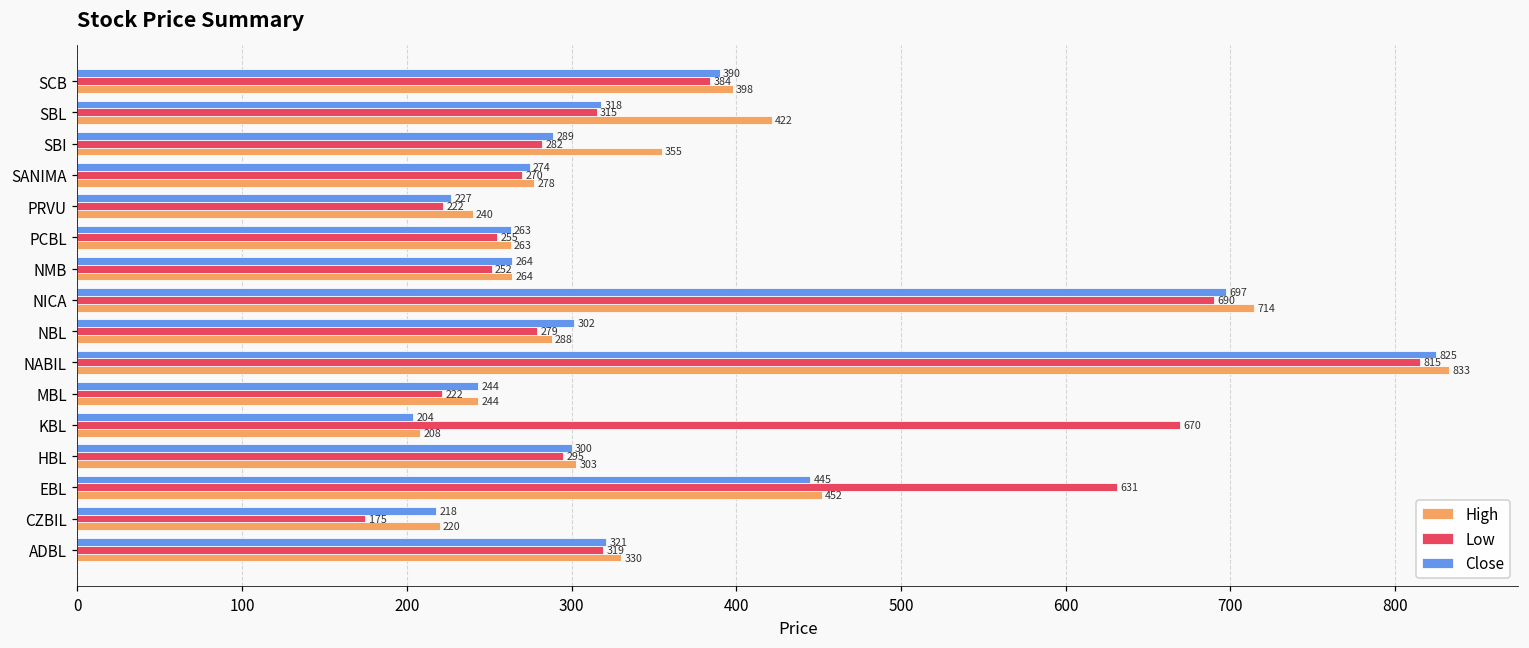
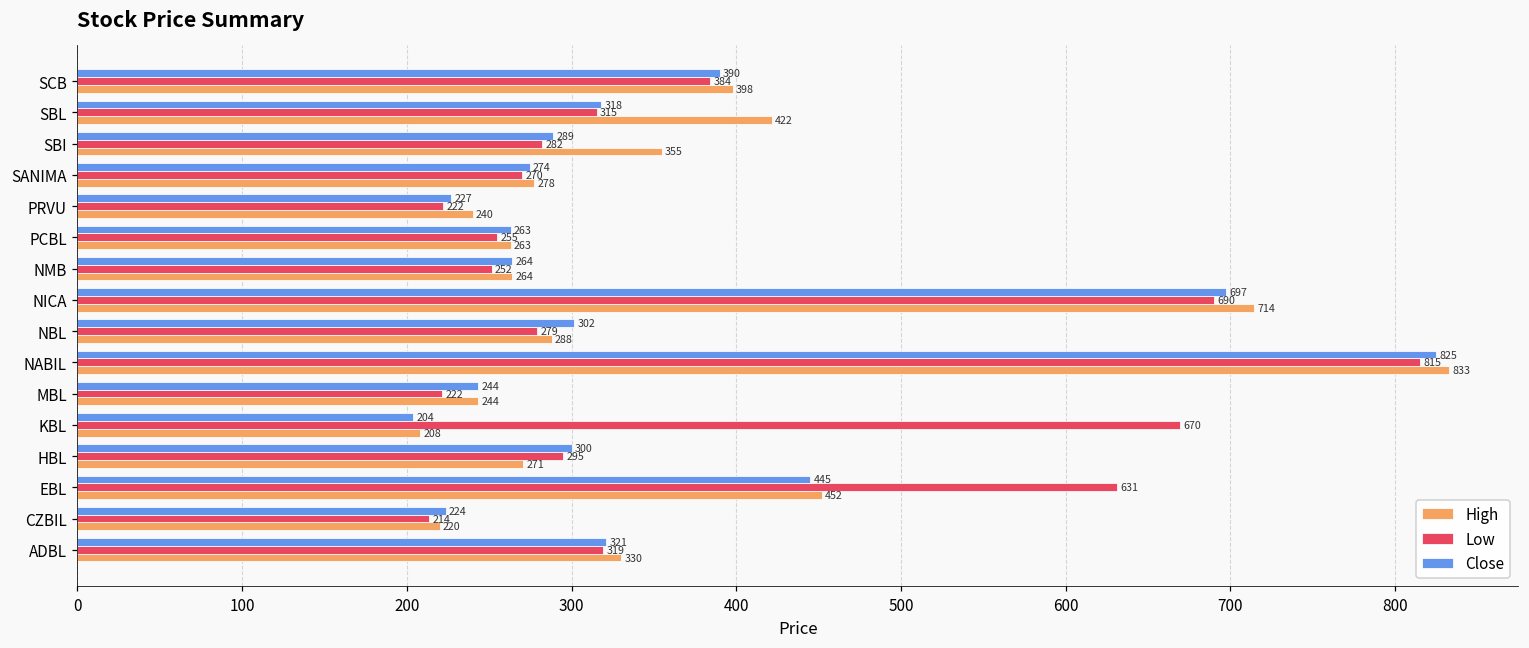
High, HBL: 303 -> 271
Close, CZBIL: 218 -> 224
Low, CZBIL: 175 -> 214
